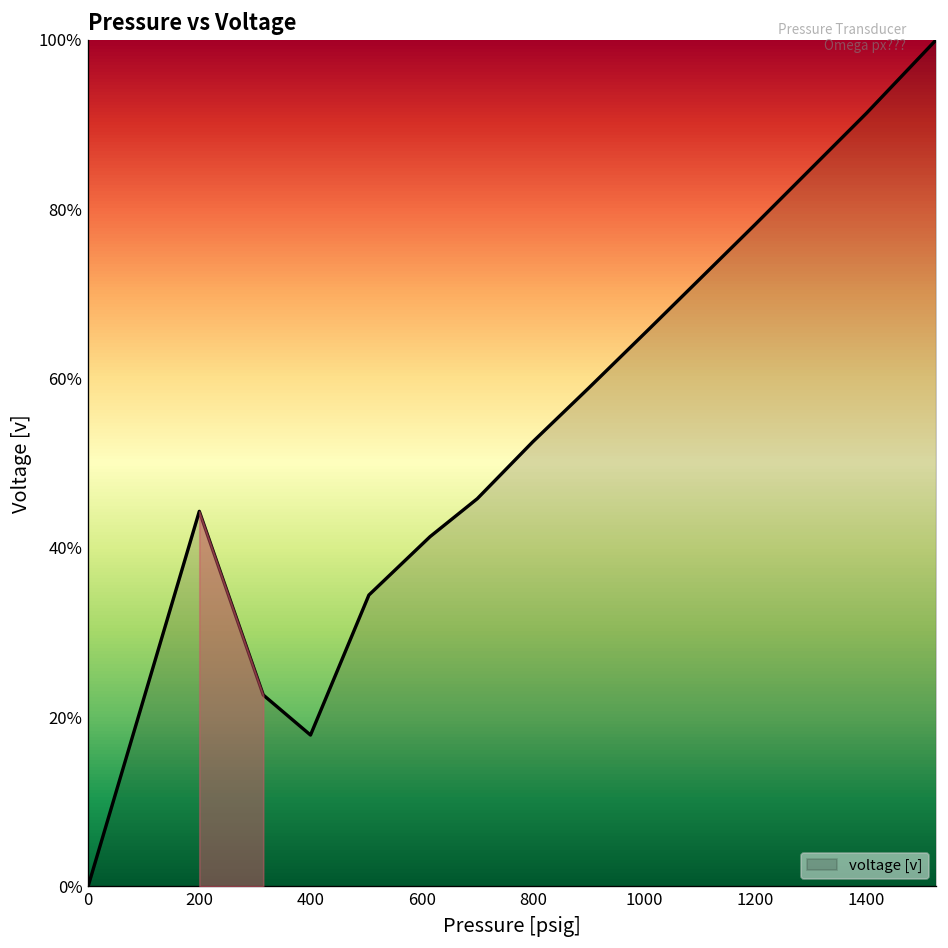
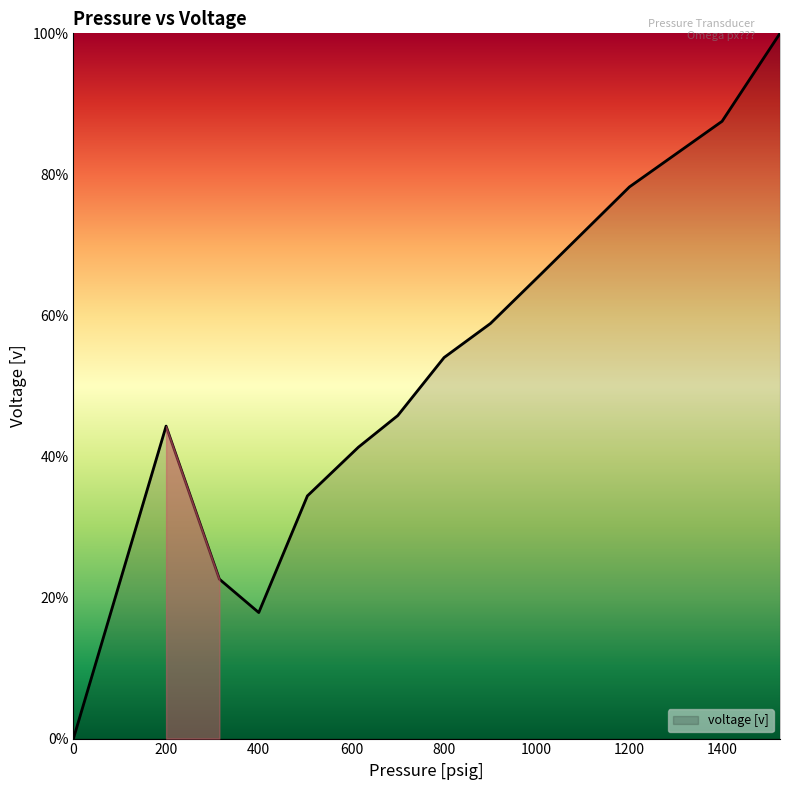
voltage [v], 800: 53% -> 54%
voltage [v], 1400: 91% -> 88%
